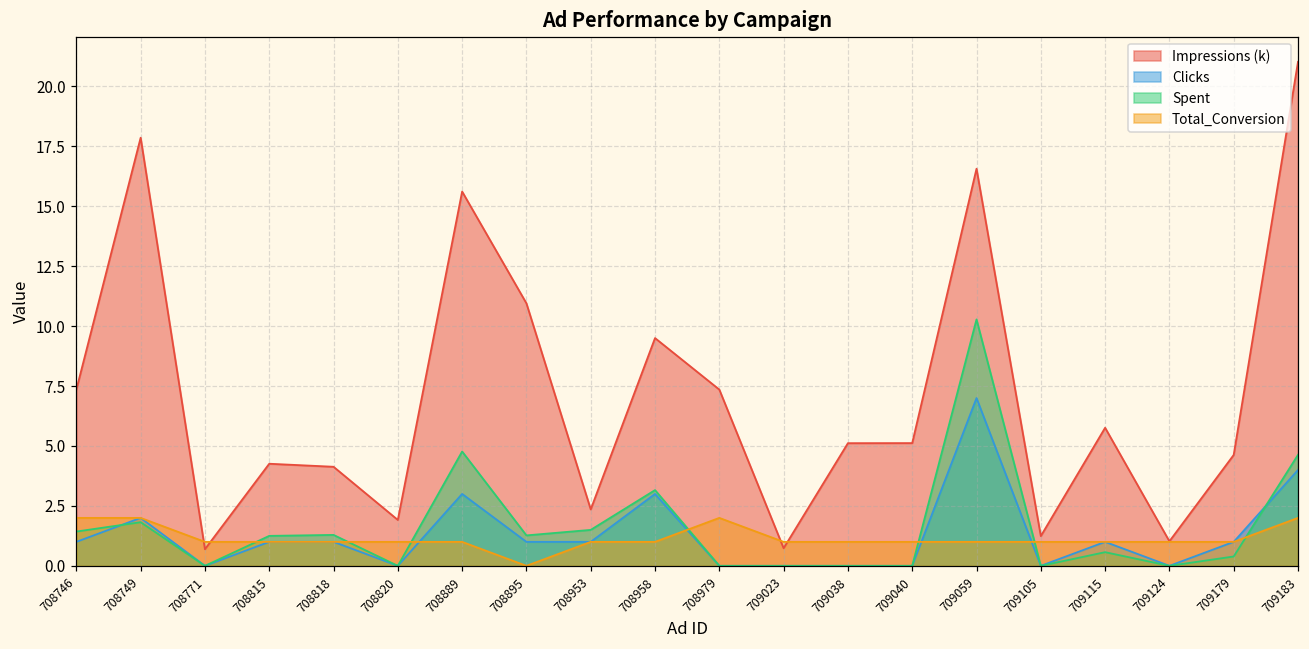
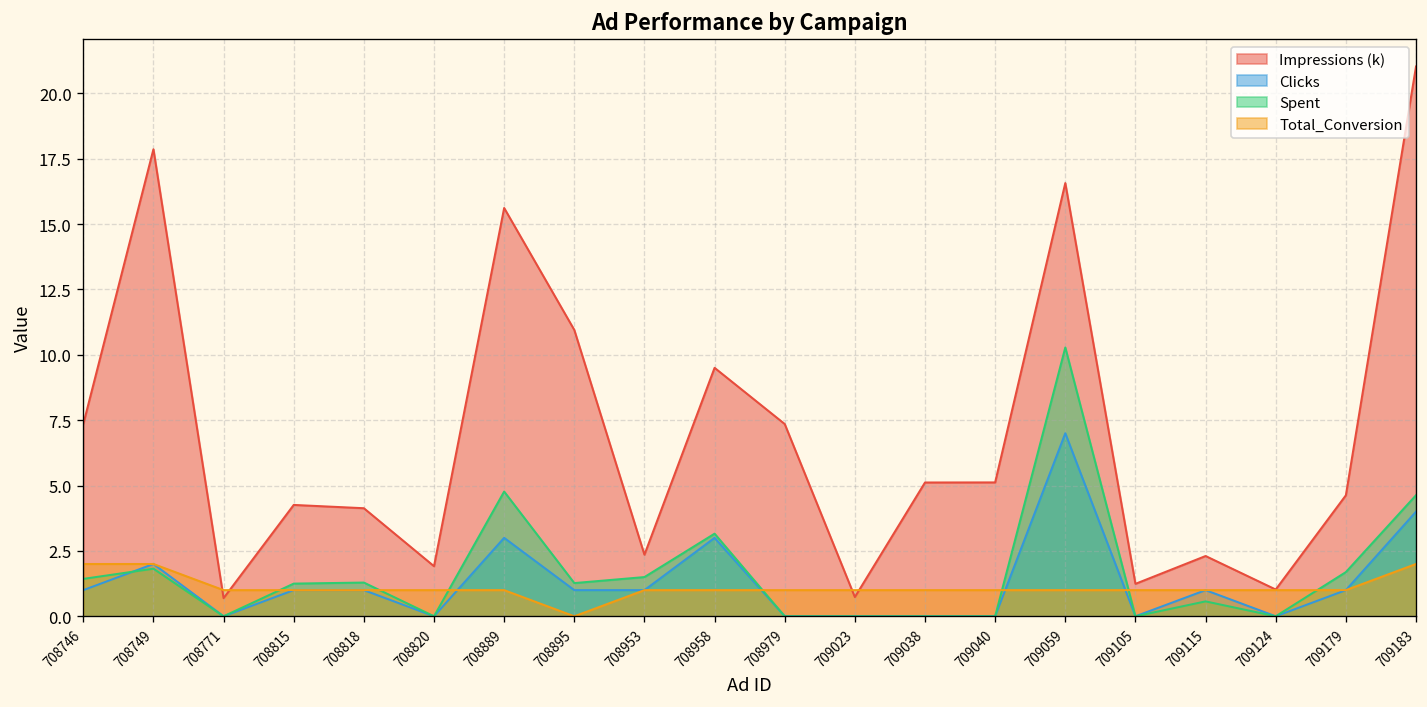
Total_Conversion, 708979: 2 -> 1
Impressions (k), 709115: 5.8 -> 2.3
Spent, 709179: 0.4 -> 1.7
